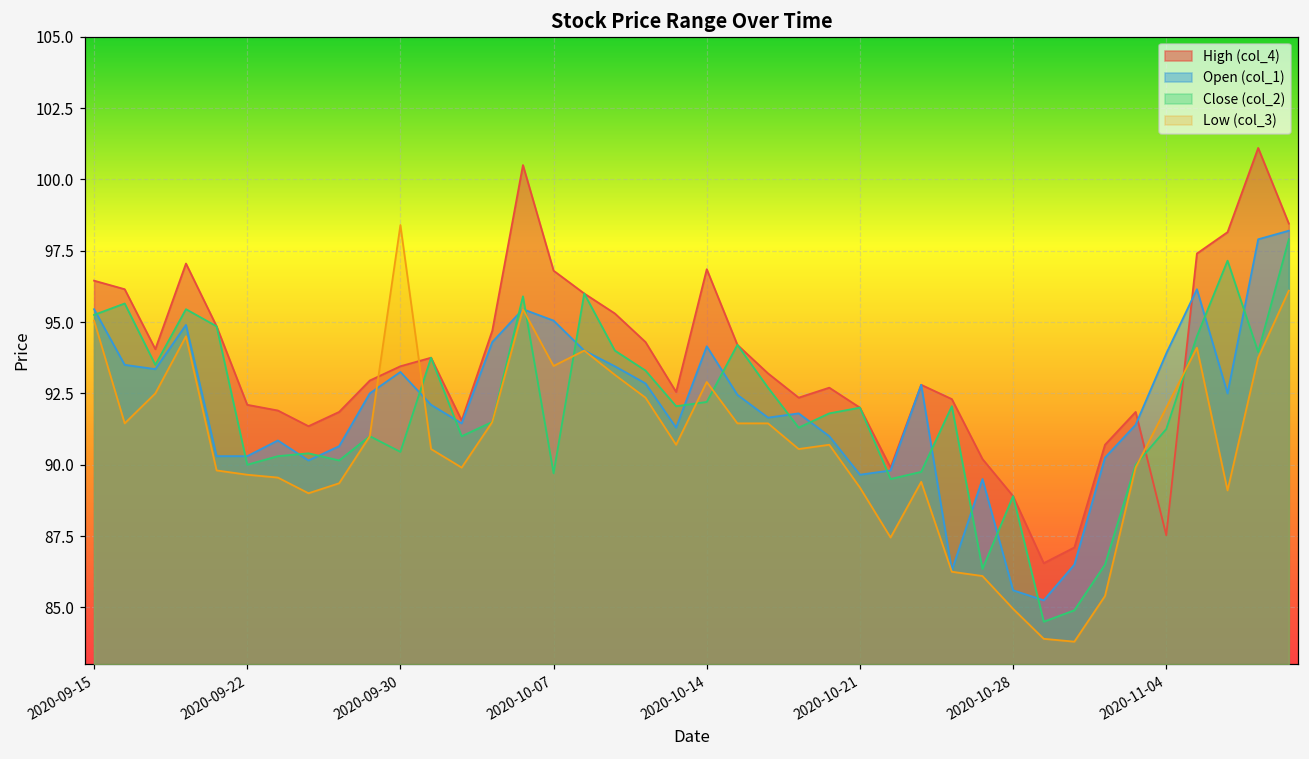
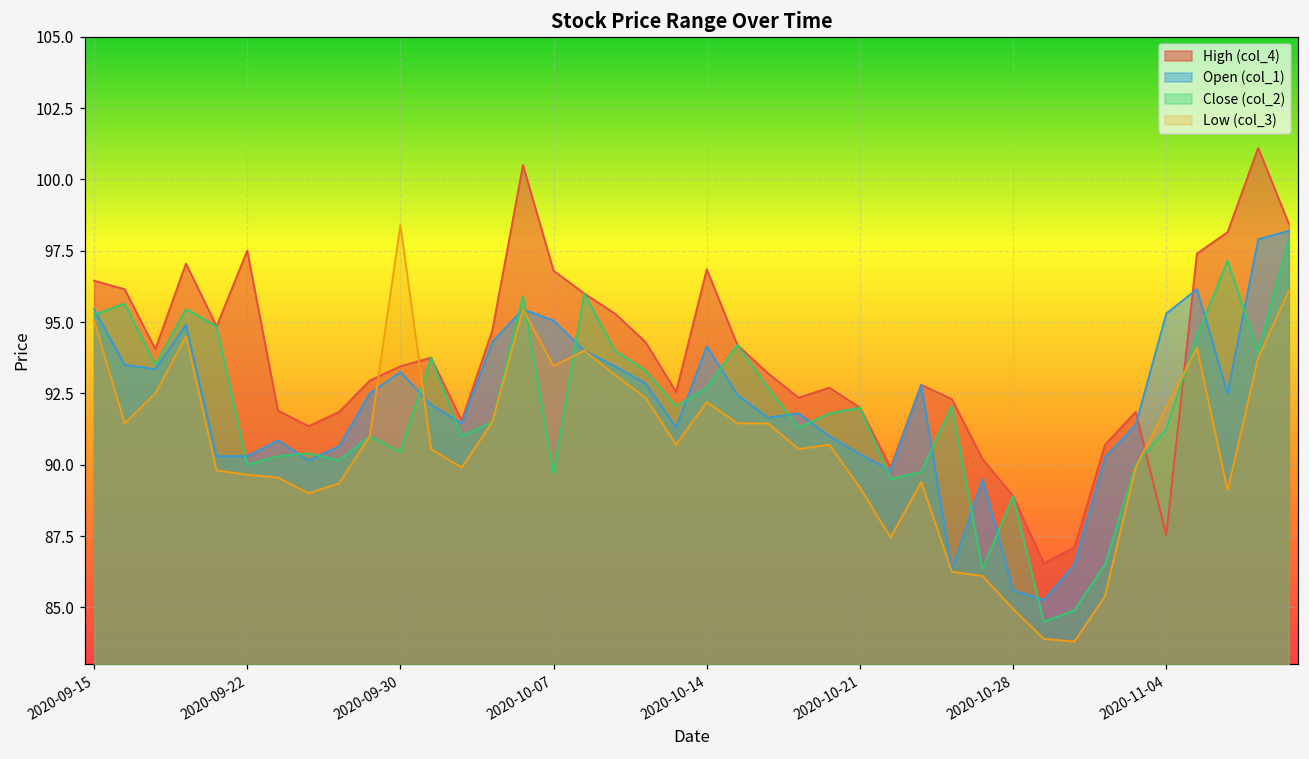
High (col_4), 2020-09-22: 92.1 -> 97.5
Close (col_2), 2020-10-14: 92.2 -> 92.7
Low (col_3), 2020-10-14: 92.9 -> 92.2
Open (col_1), 2020-10-21: 89.7 -> 90.4
Open (col_1), 2020-11-04: 93.9 -> 95.3
